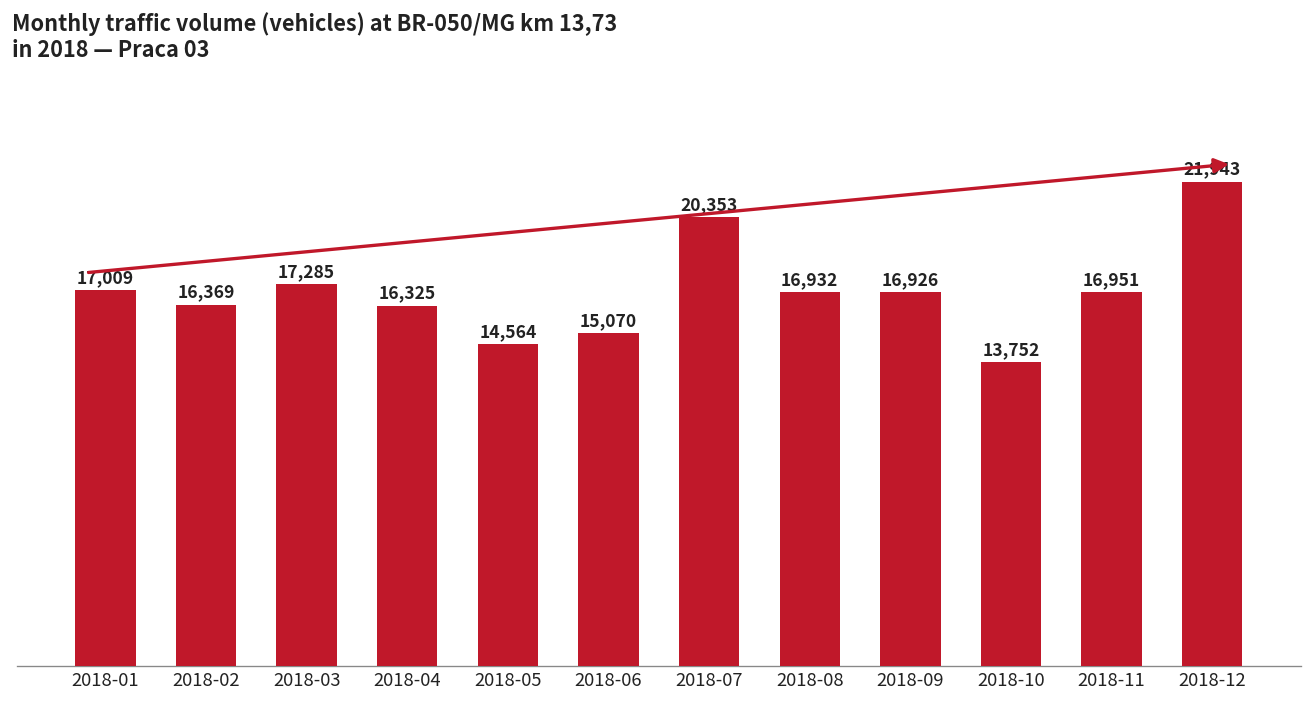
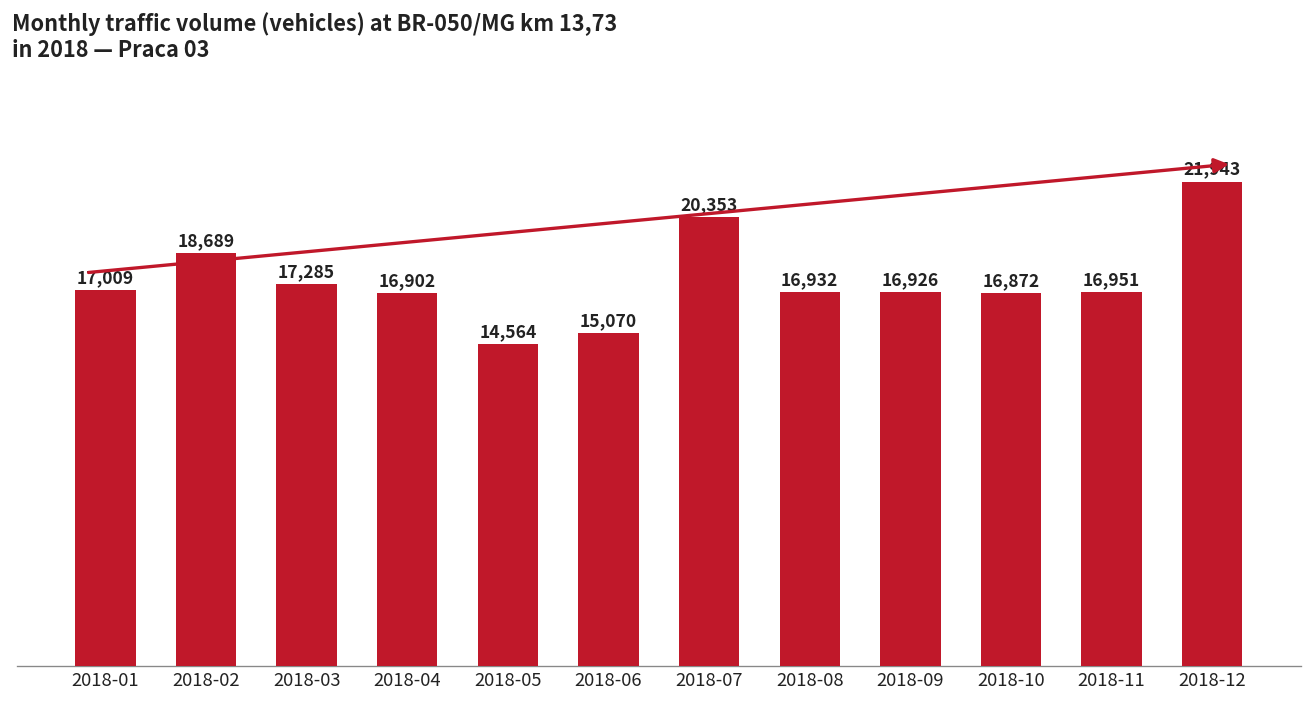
2018-02: 16,369 -> 18,689
2018-04: 16,325 -> 16,902
2018-10: 13,752 -> 16,872
